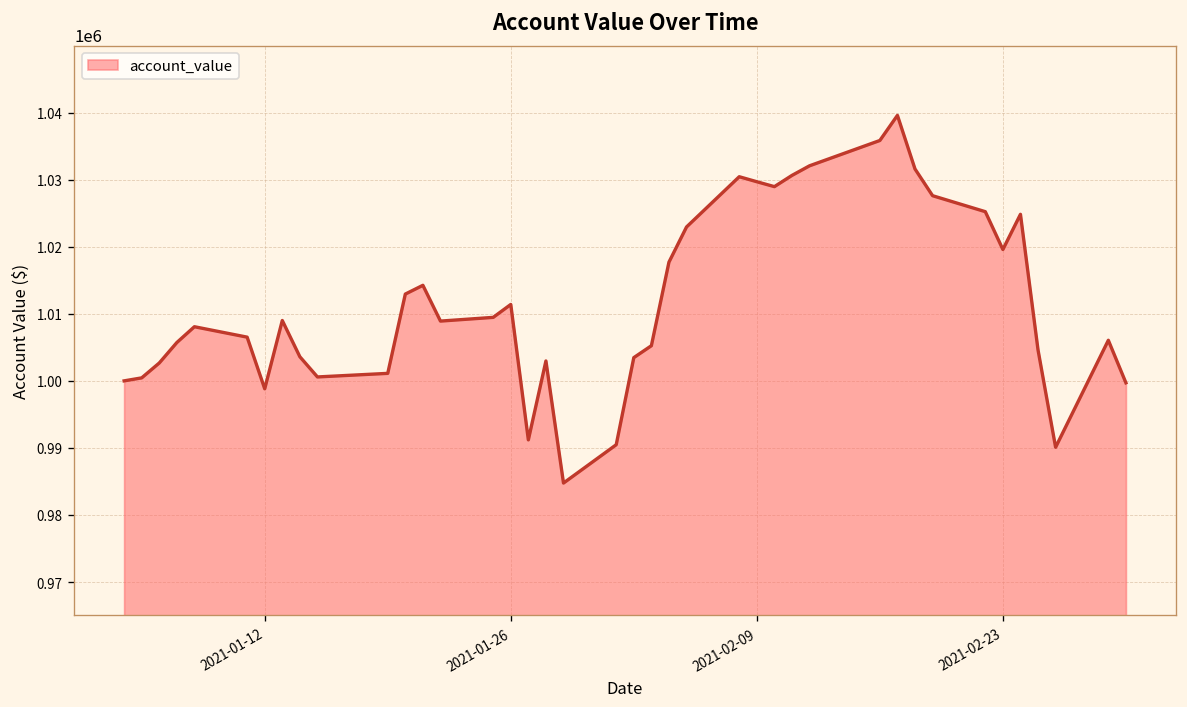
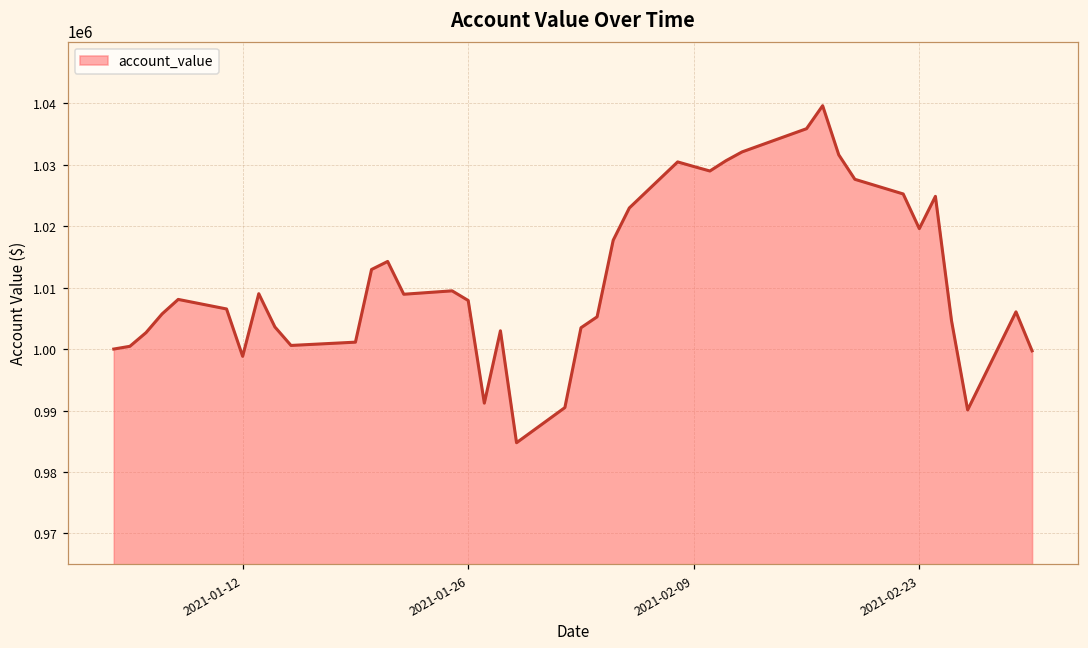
2021-01-26: 1011000 -> 1008000
